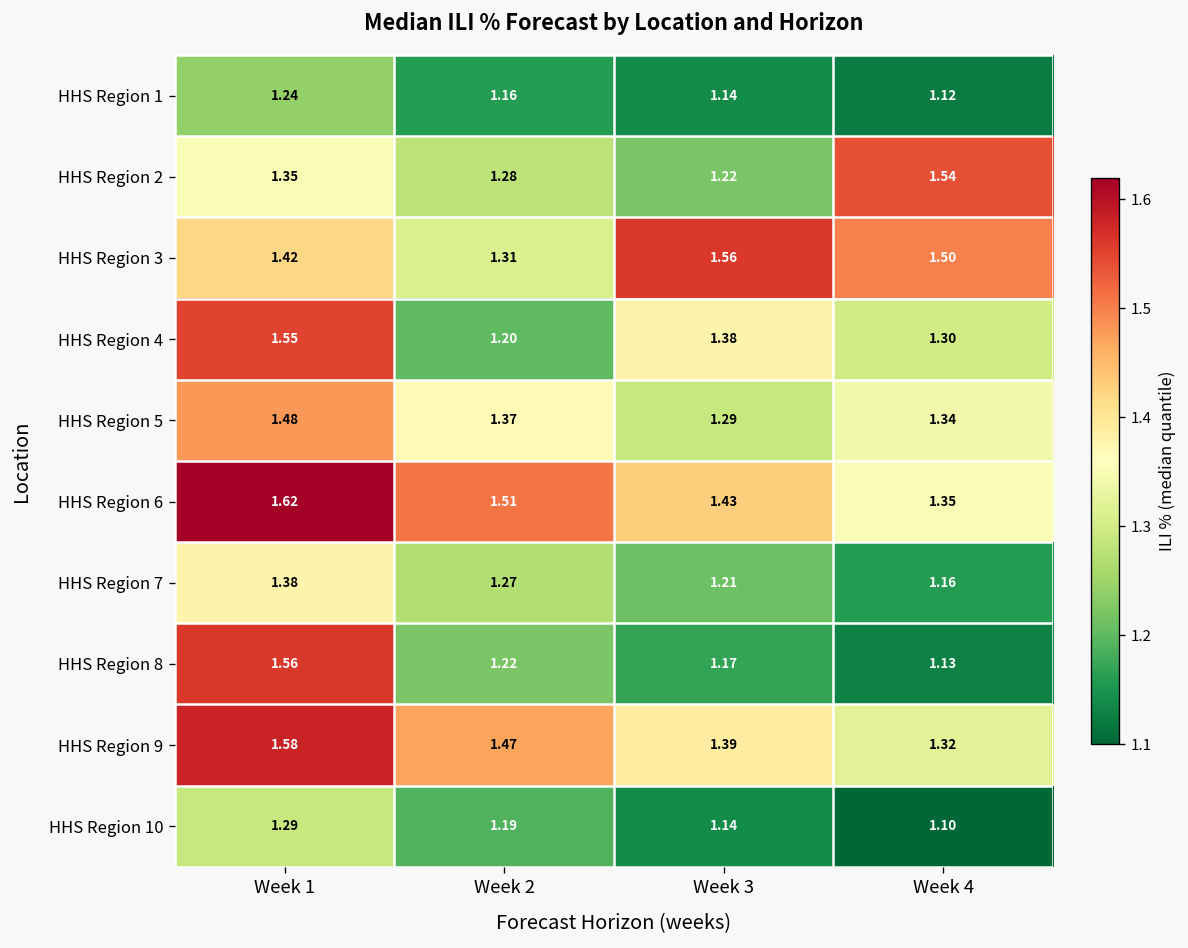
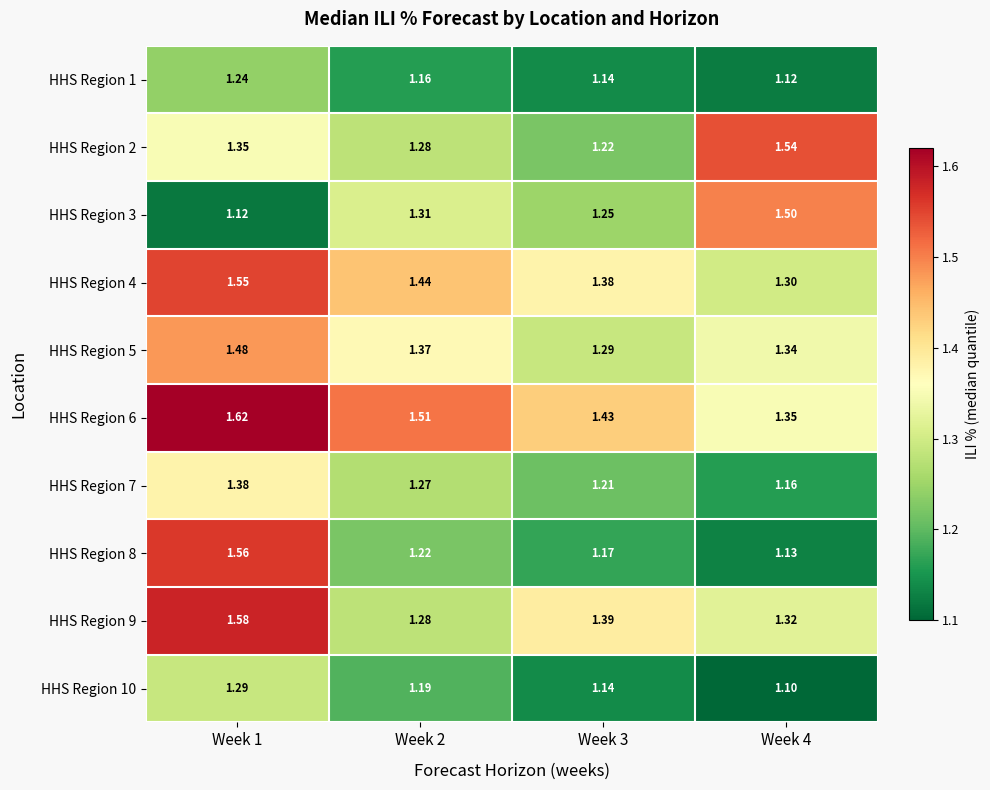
HHS Region 3, Week 1: 1.42 -> 1.12
HHS Region 3, Week 3: 1.56 -> 1.25
HHS Region 4, Week 2: 1.20 -> 1.44
HHS Region 9, Week 2: 1.47 -> 1.28
